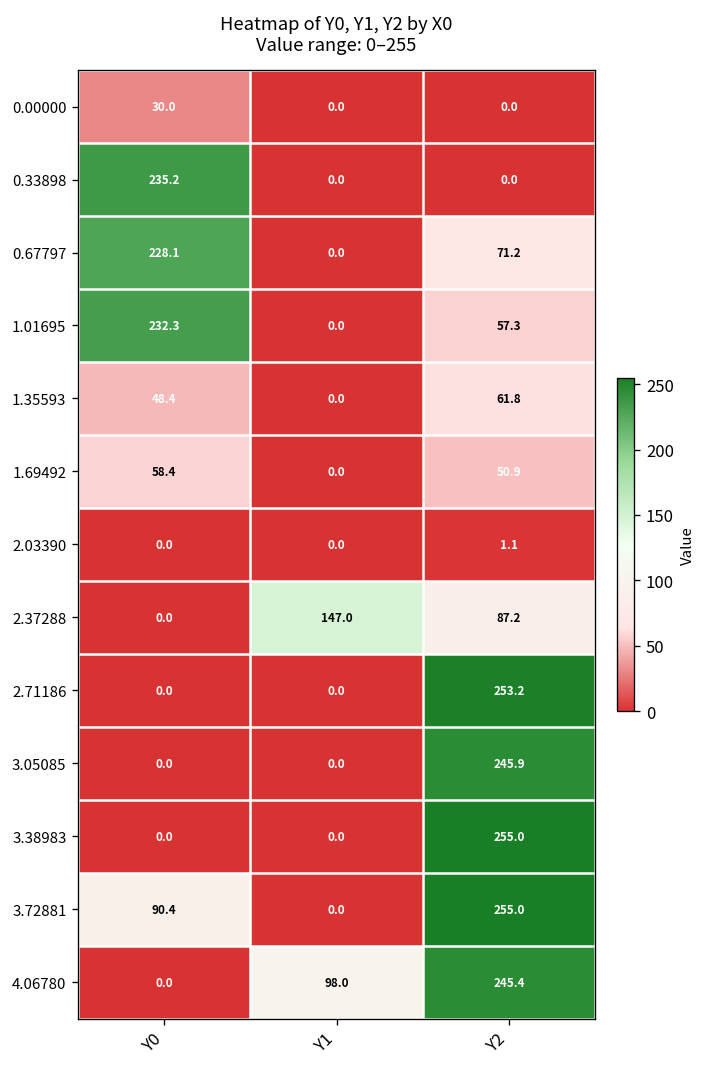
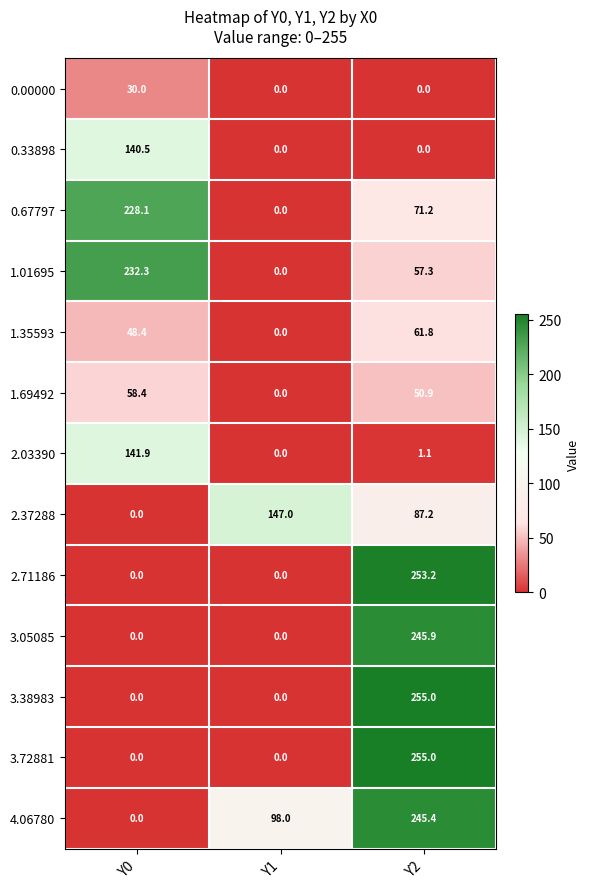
0.33898, Y0: 235.2 -> 140.5
2.03390, Y0: 0.0 -> 141.9
3.72881, Y0: 90.4 -> 0.0
